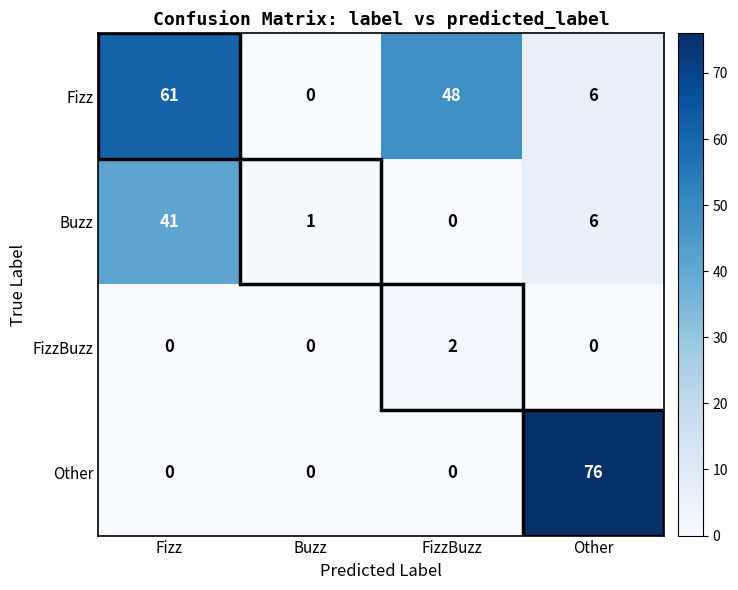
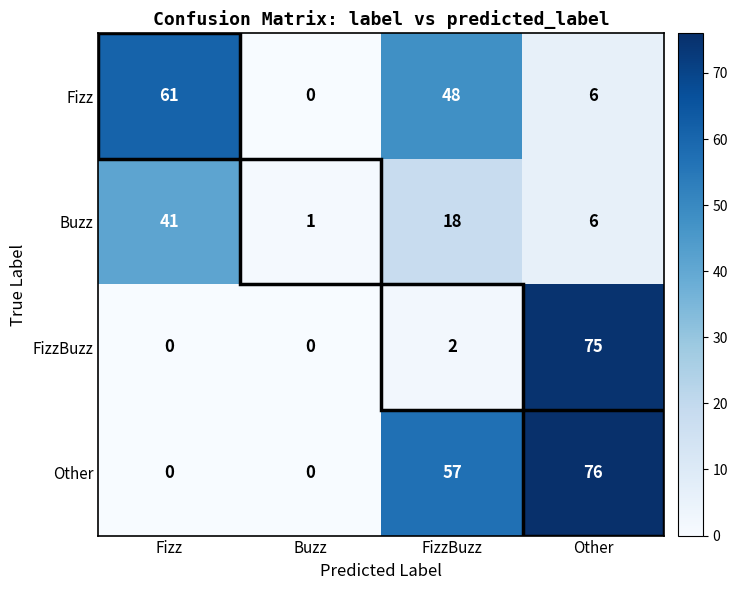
Buzz, FizzBuzz: 0 -> 18
FizzBuzz, Other: 0 -> 75
Other, FizzBuzz: 0 -> 57
